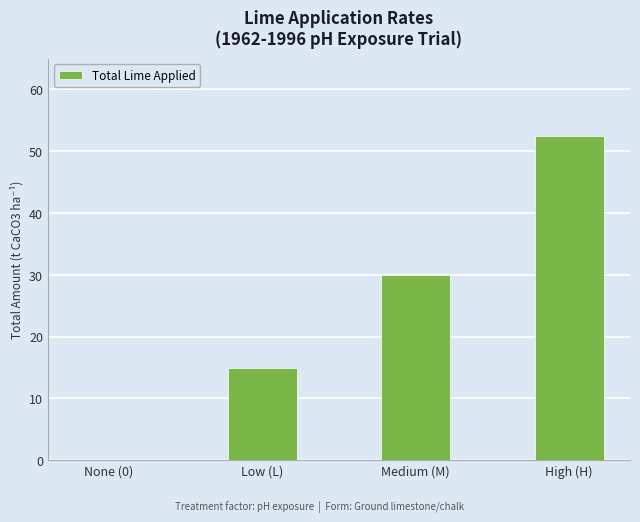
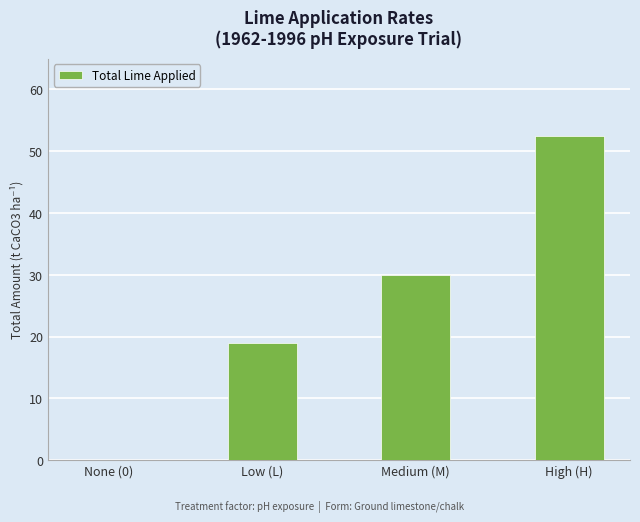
Low (L): 15 -> 19
